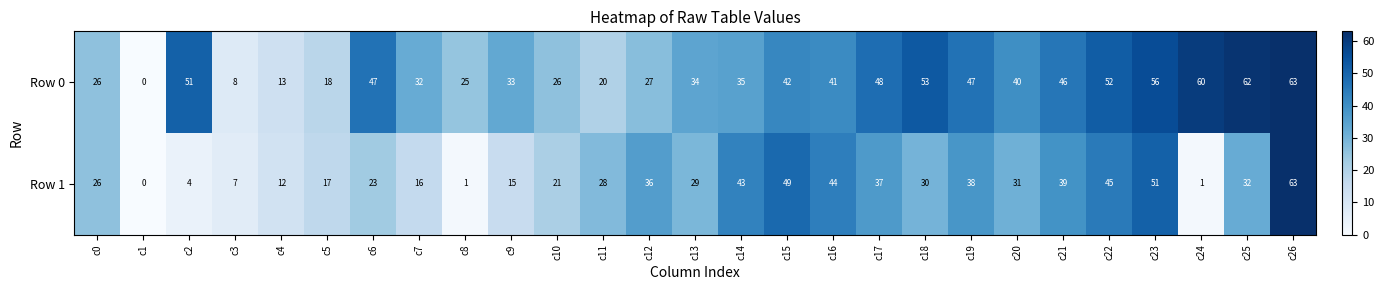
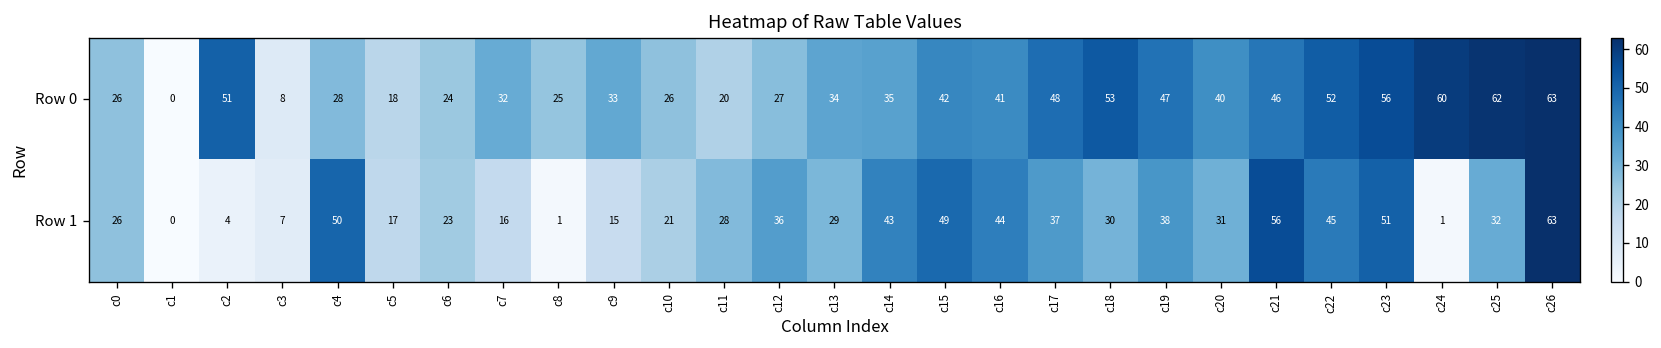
Row 0, c4: 13 -> 28
Row 0, c6: 47 -> 24
Row 1, c4: 12 -> 50
Row 1, c21: 39 -> 56
